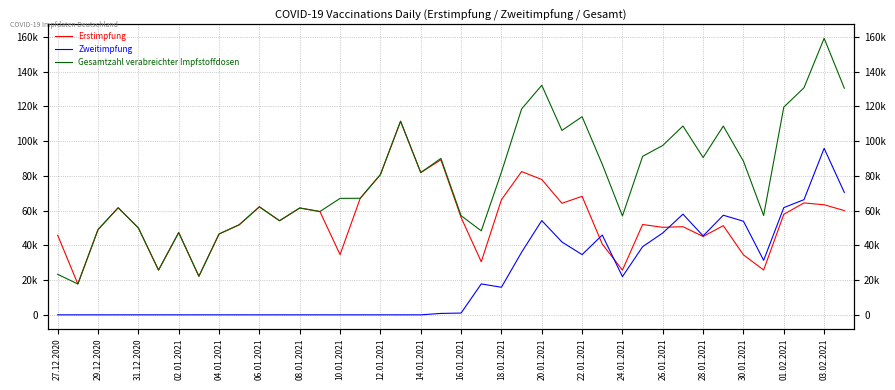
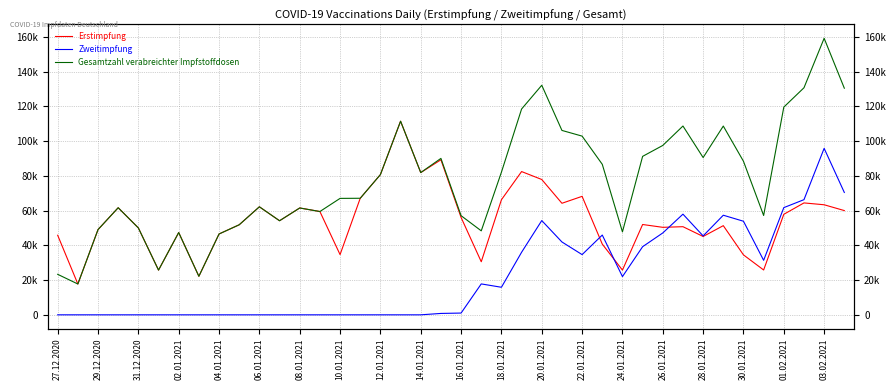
Gesamtzahl verabreichter Impfstoffdosen, 22.01.2021: 114000 -> 103000
Gesamtzahl verabreichter Impfstoffdosen, 24.01.2021: 57000 -> 48000
